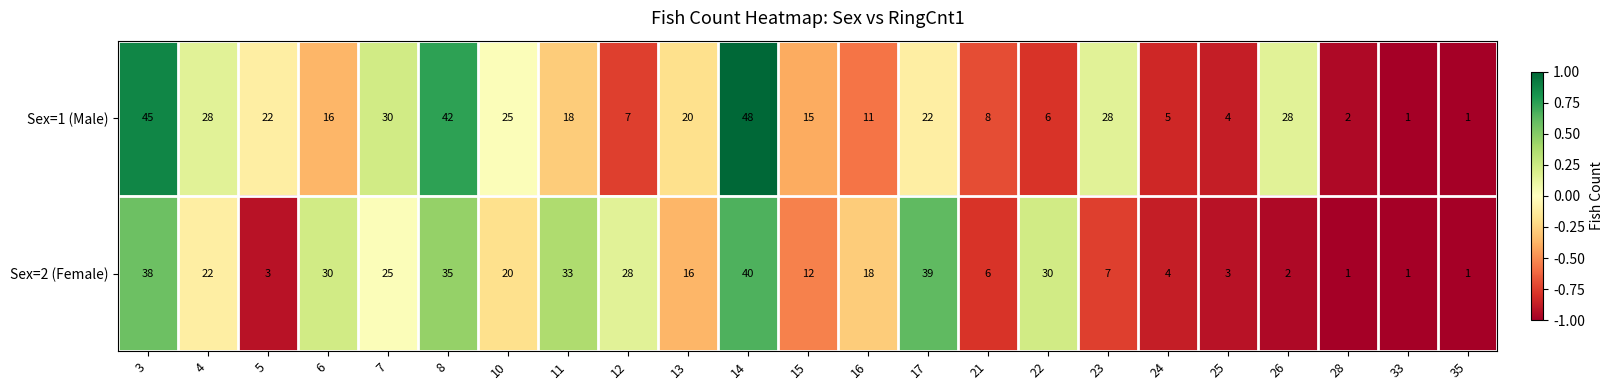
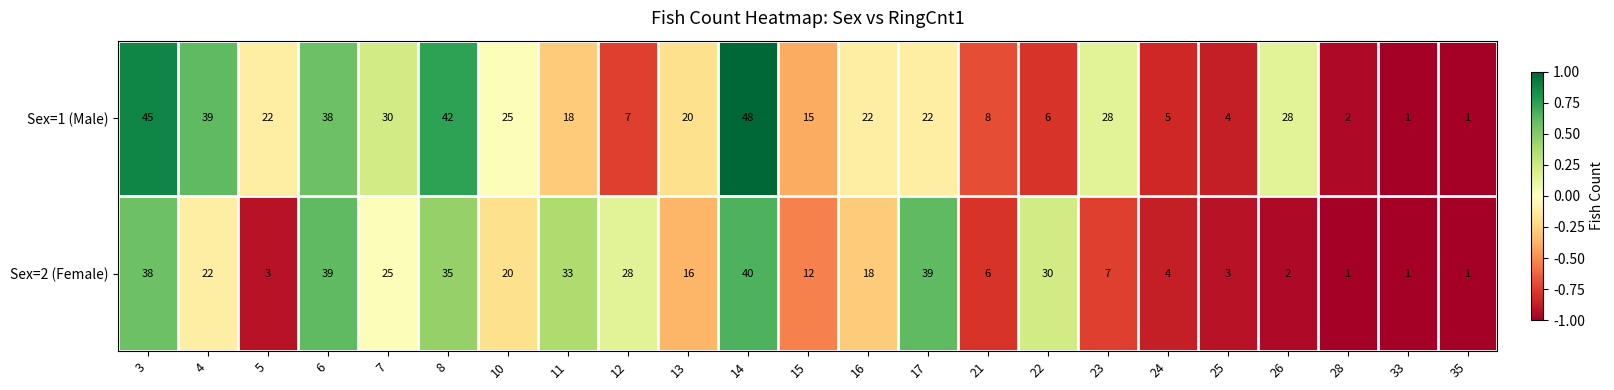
Sex=1 (Male), 4: 28 -> 39
Sex=1 (Male), 6: 16 -> 38
Sex=1 (Male), 16: 11 -> 22
Sex=2 (Female), 6: 30 -> 39
